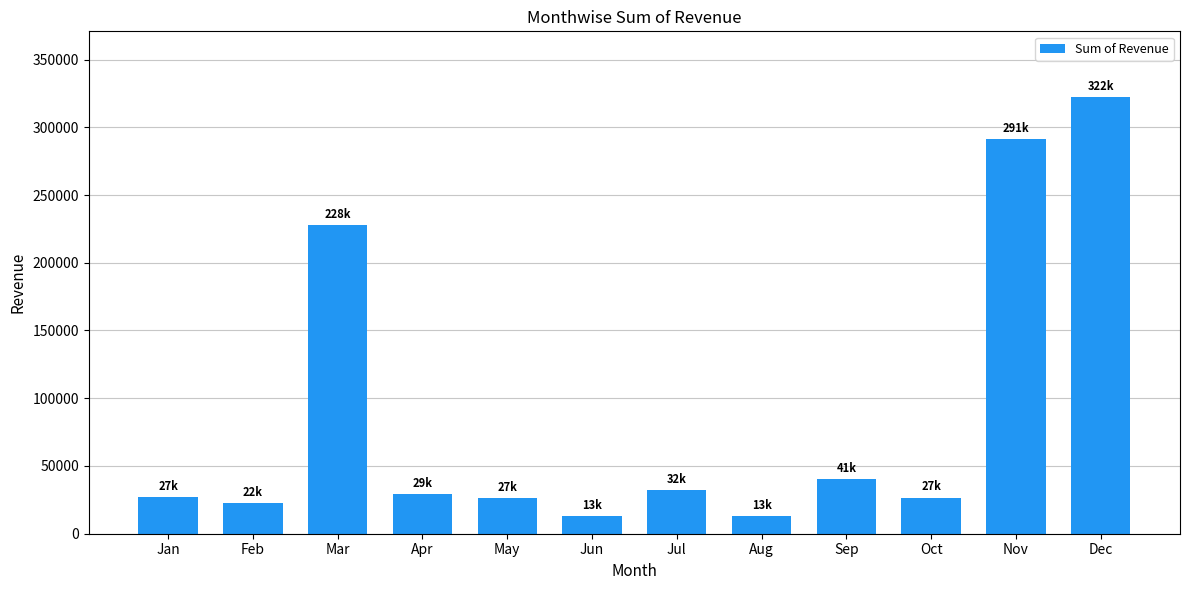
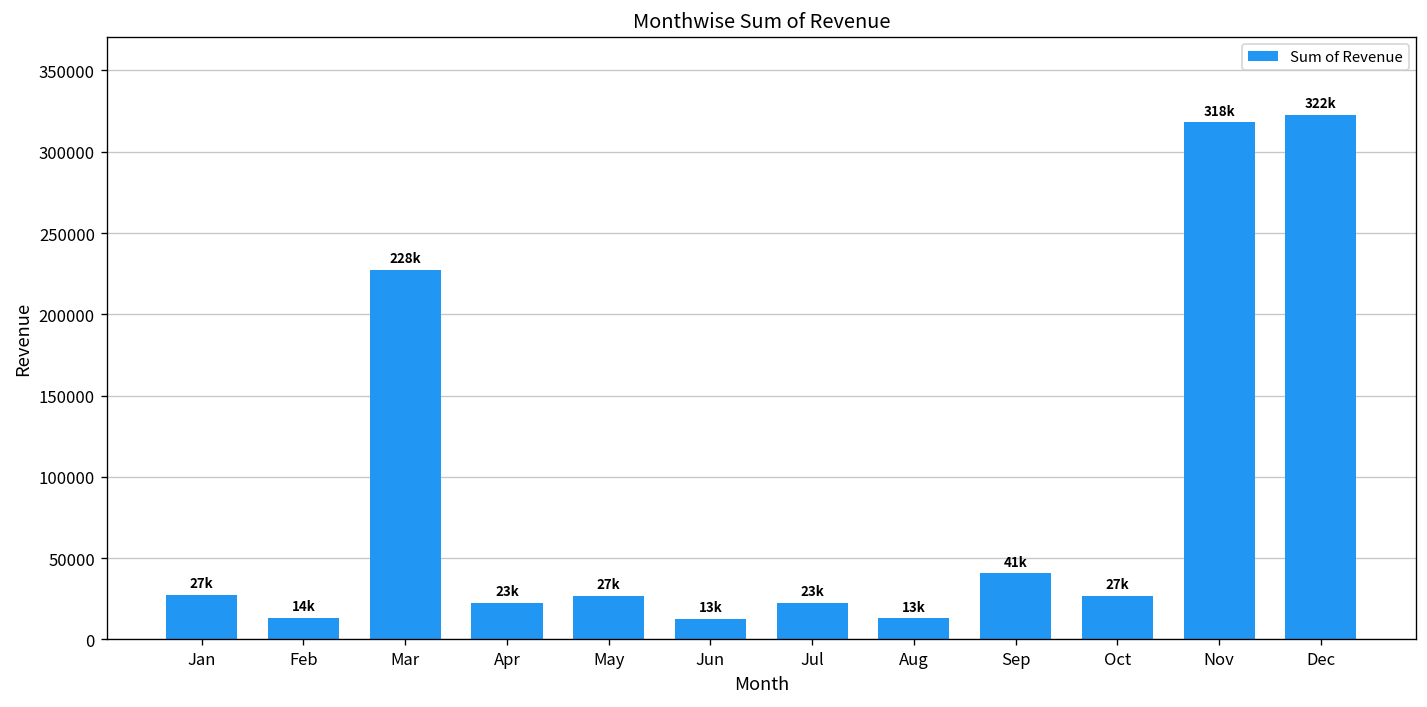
Feb: 22k -> 14k
Apr: 29k -> 23k
Jul: 32k -> 23k
Nov: 291k -> 318k
